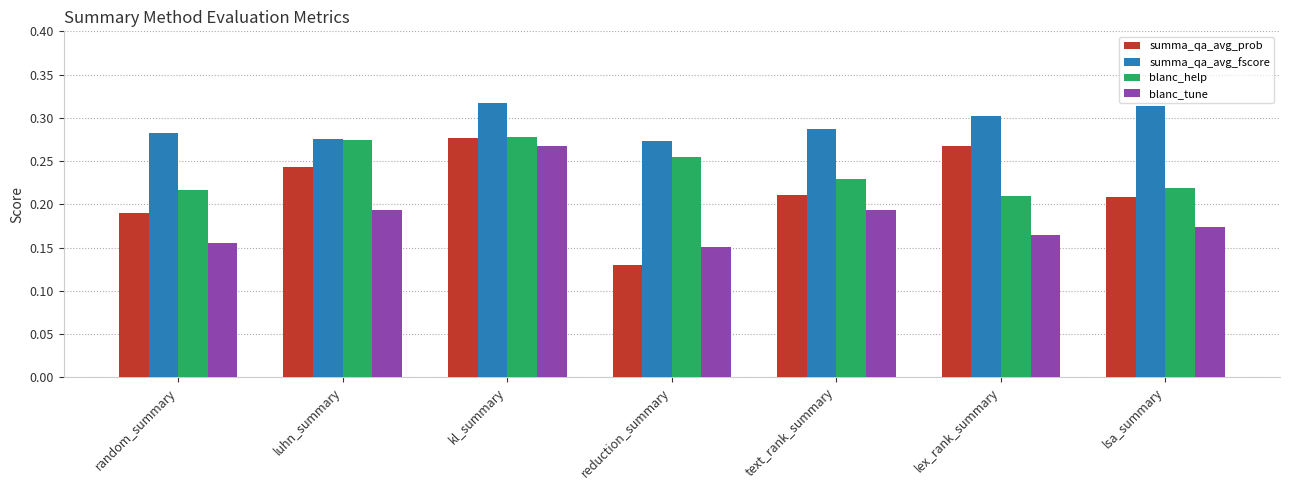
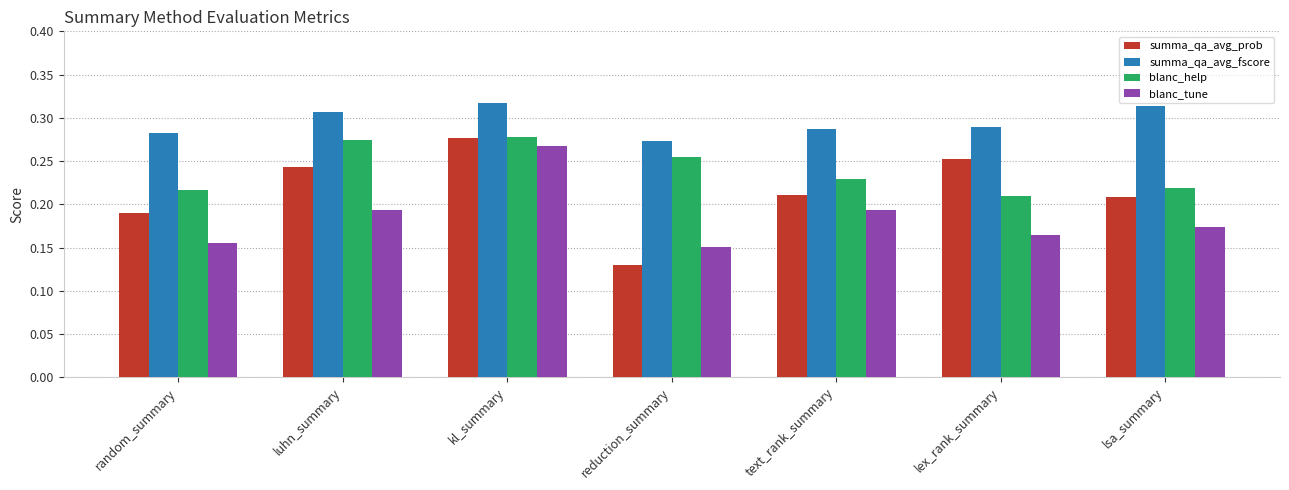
summa_qa_avg_fscore, luhn_summary: 0.28 -> 0.31
summa_qa_avg_prob, lex_rank_summary: 0.27 -> 0.25
summa_qa_avg_fscore, lex_rank_summary: 0.30 -> 0.29
